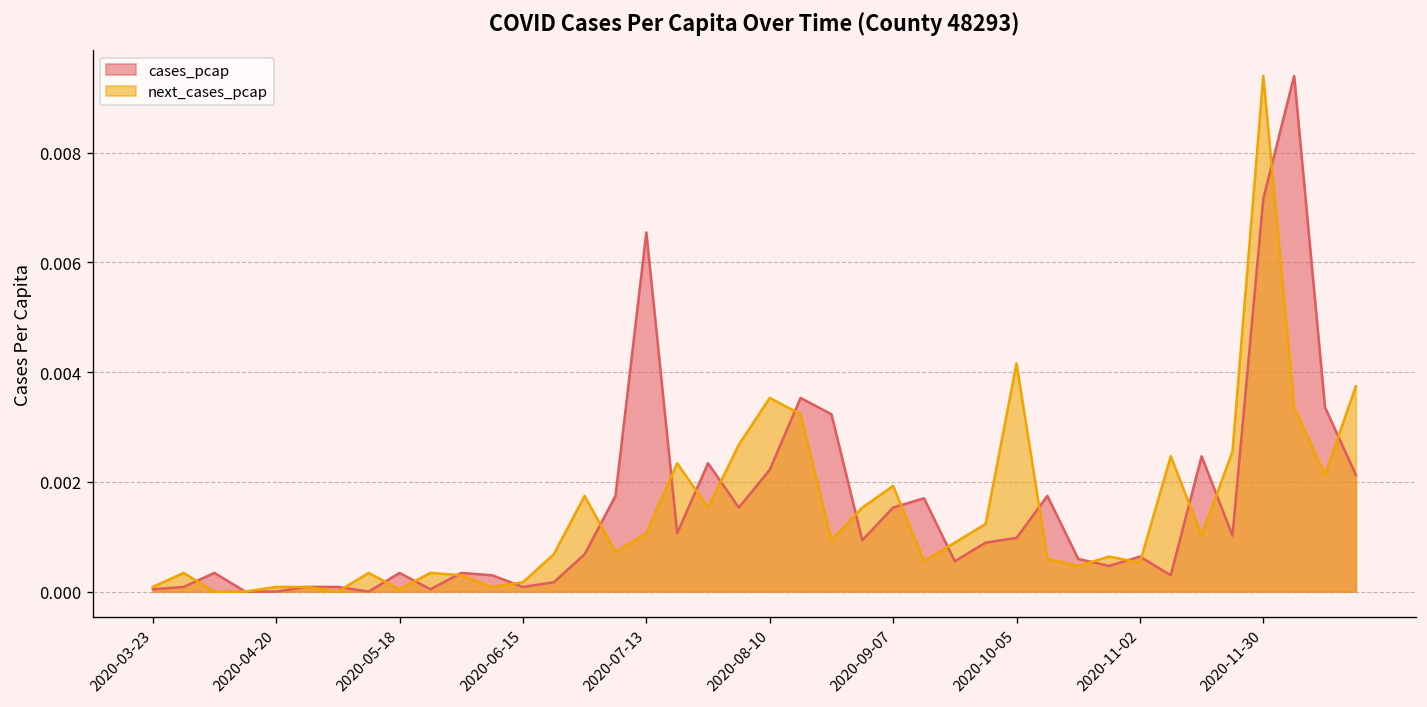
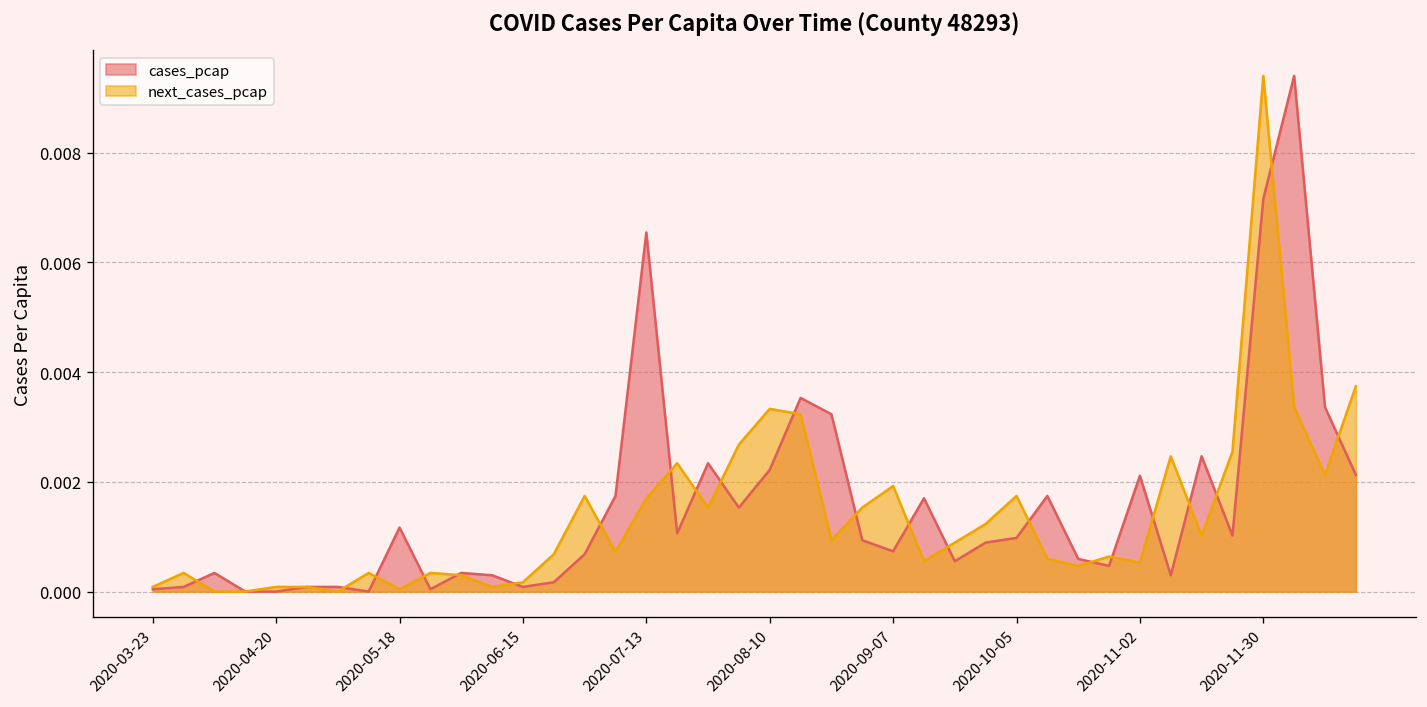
cases_pcap, 2020-05-18: 0.0003 -> 0.0012
next_cases_pcap, 2020-07-13: 0.0011 -> 0.0017
next_cases_pcap, 2020-08-10: 0.0035 -> 0.0033
cases_pcap, 2020-09-07: 0.0015 -> 0.0007
next_cases_pcap, 2020-10-05: 0.0042 -> 0.0017
cases_pcap, 2020-11-02: 0.0006 -> 0.0021
